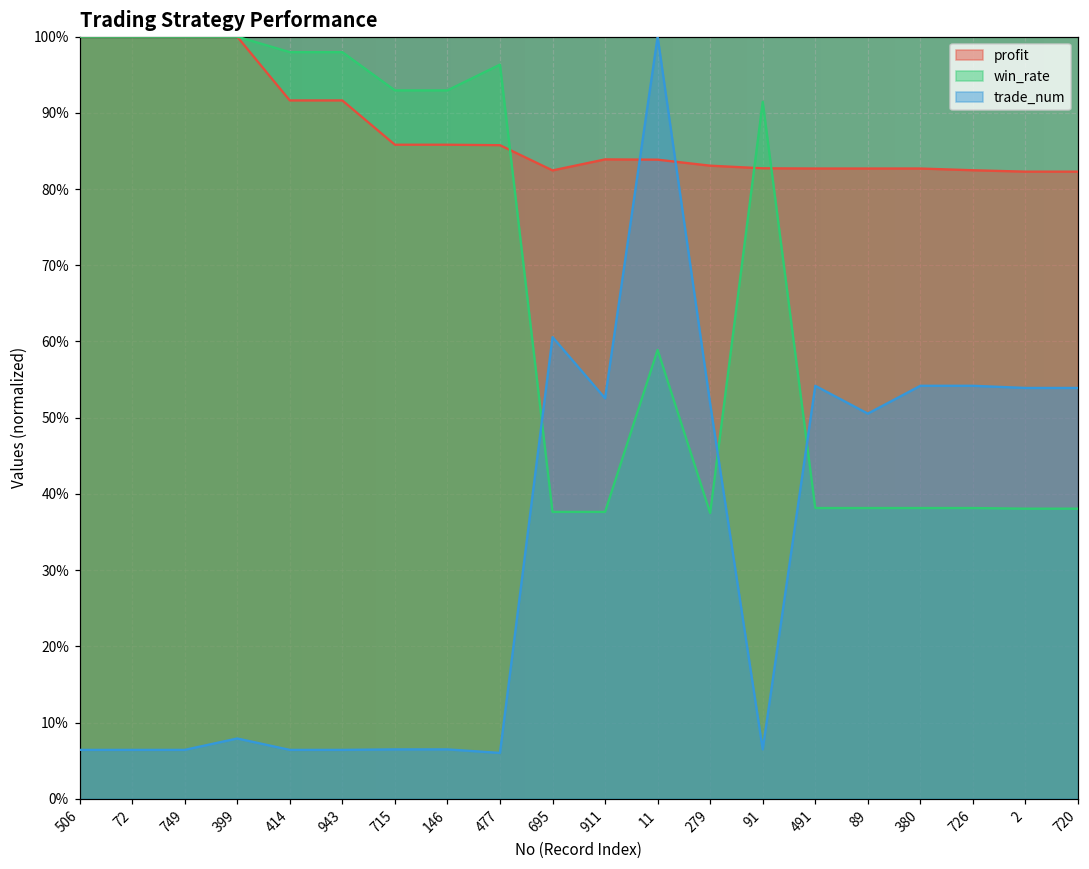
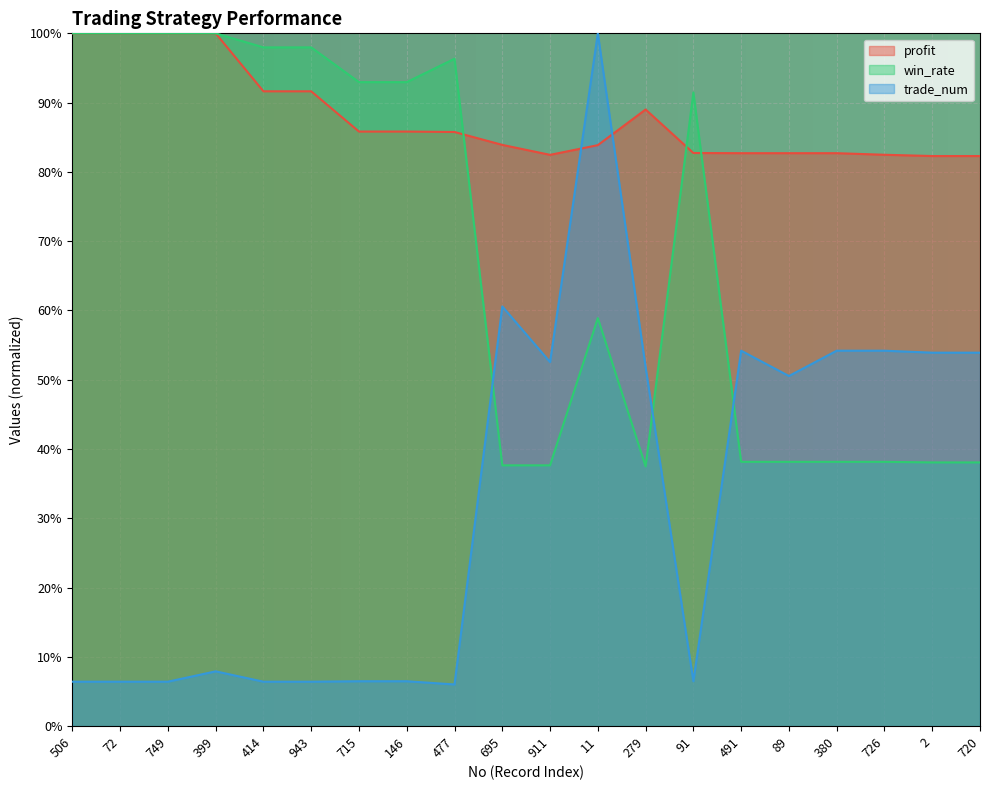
profit, 695: 82% -> 84%
profit, 911: 84% -> 82%
profit, 279: 83% -> 89%
